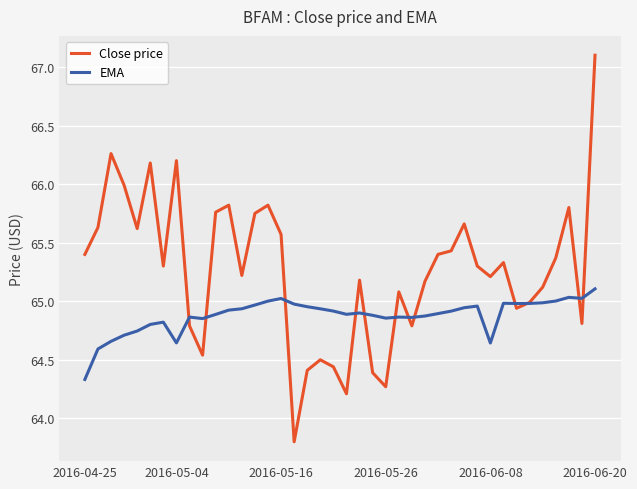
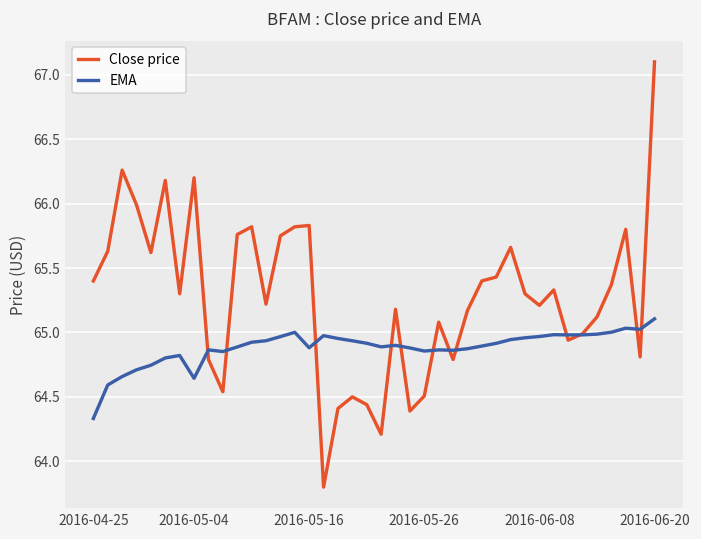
Close price, 2016-05-16: 65.57 -> 65.83
EMA, 2016-05-16: 65.02 -> 64.88
Close price, 2016-05-26: 64.27 -> 64.51
EMA, 2016-06-08: 64.64 -> 64.97
